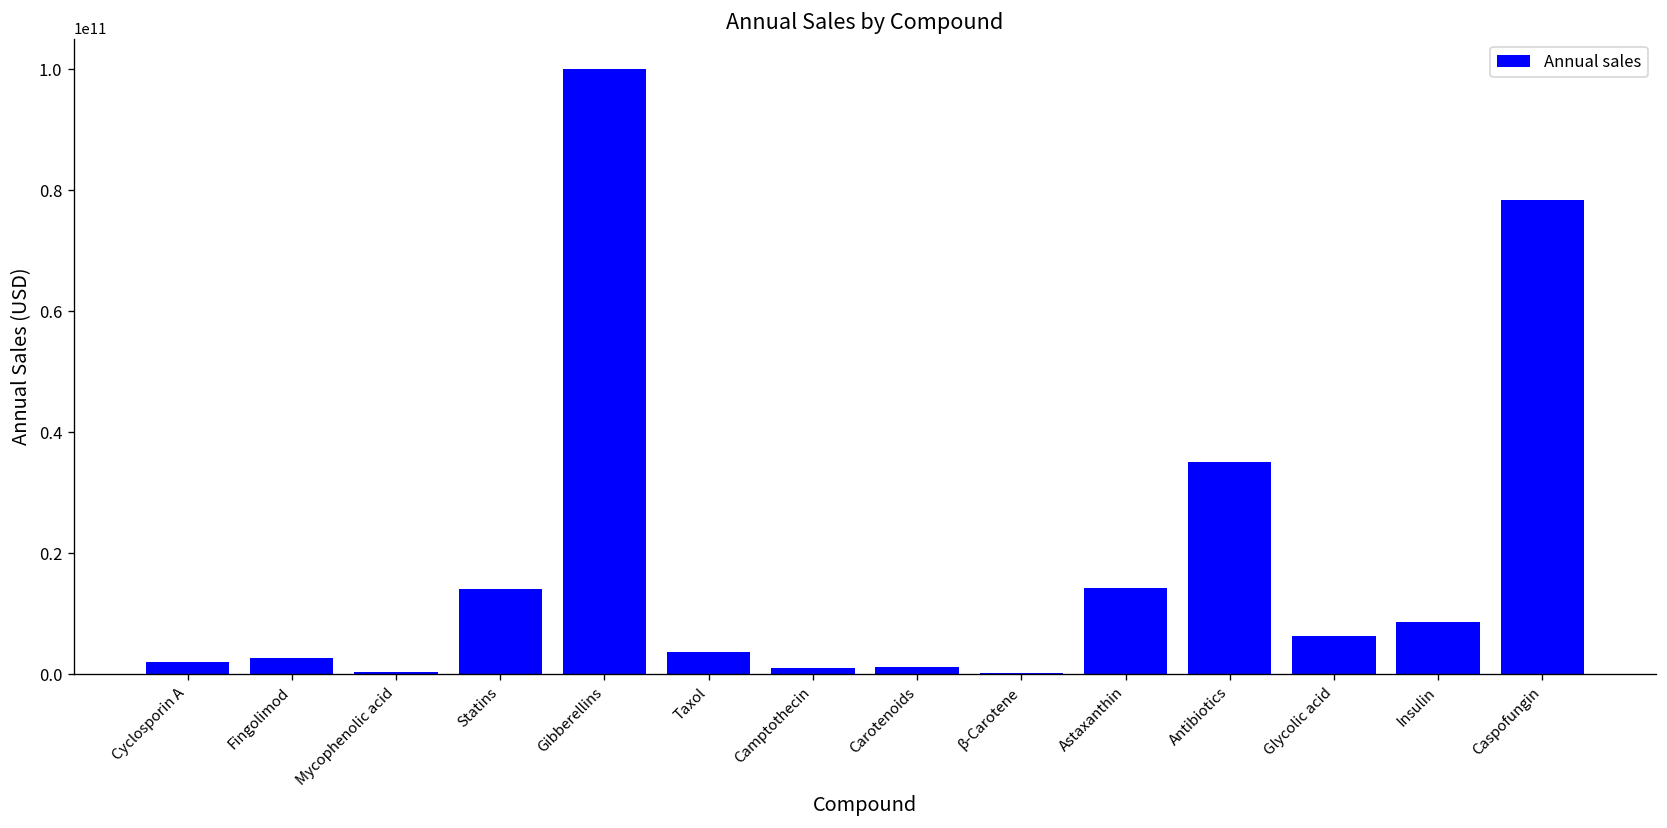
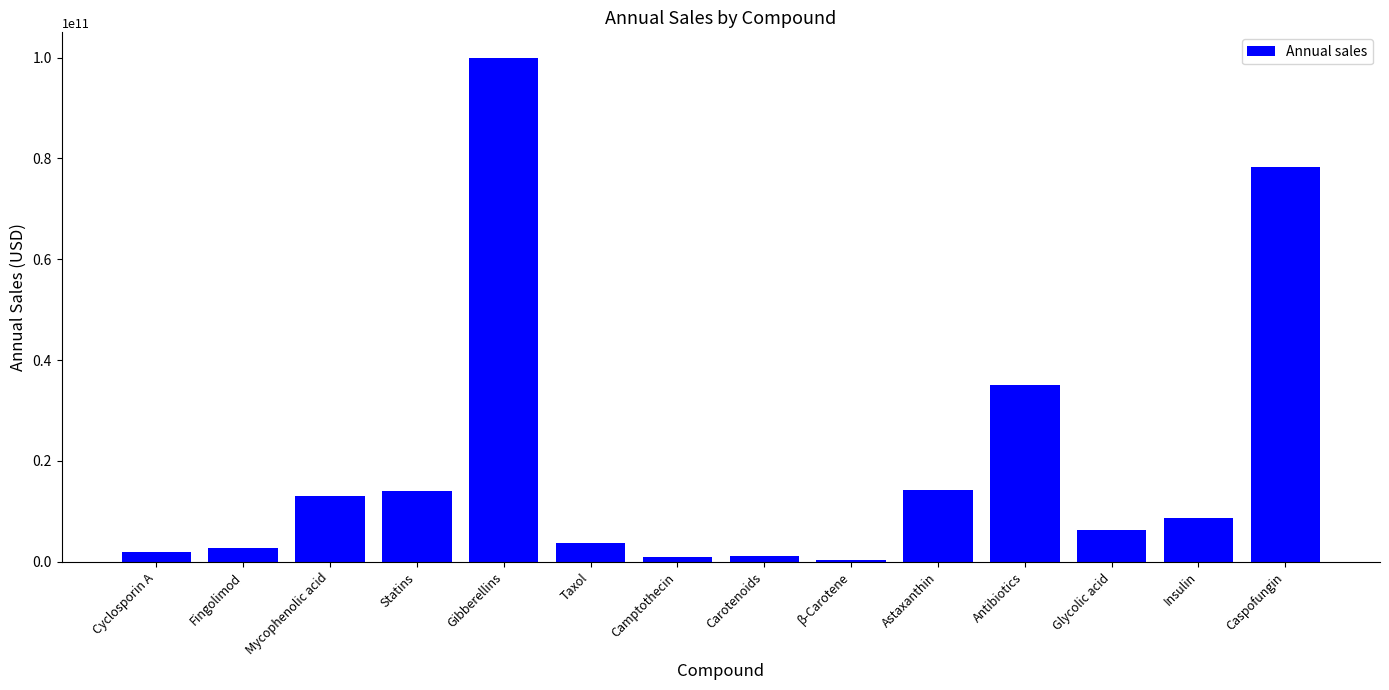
Mycophenolic acid: 0 -> 13000000000
